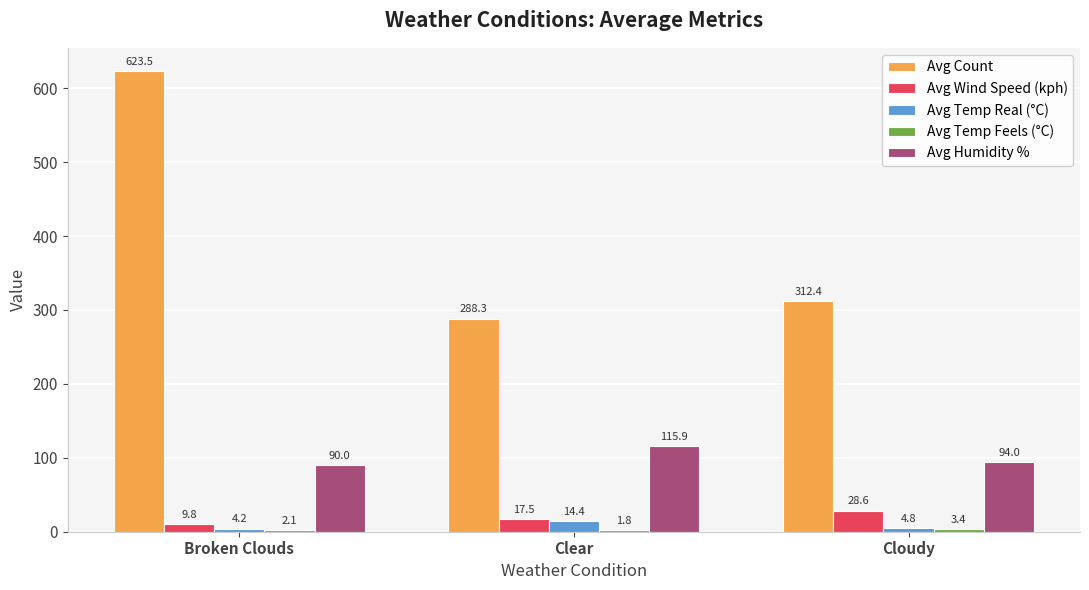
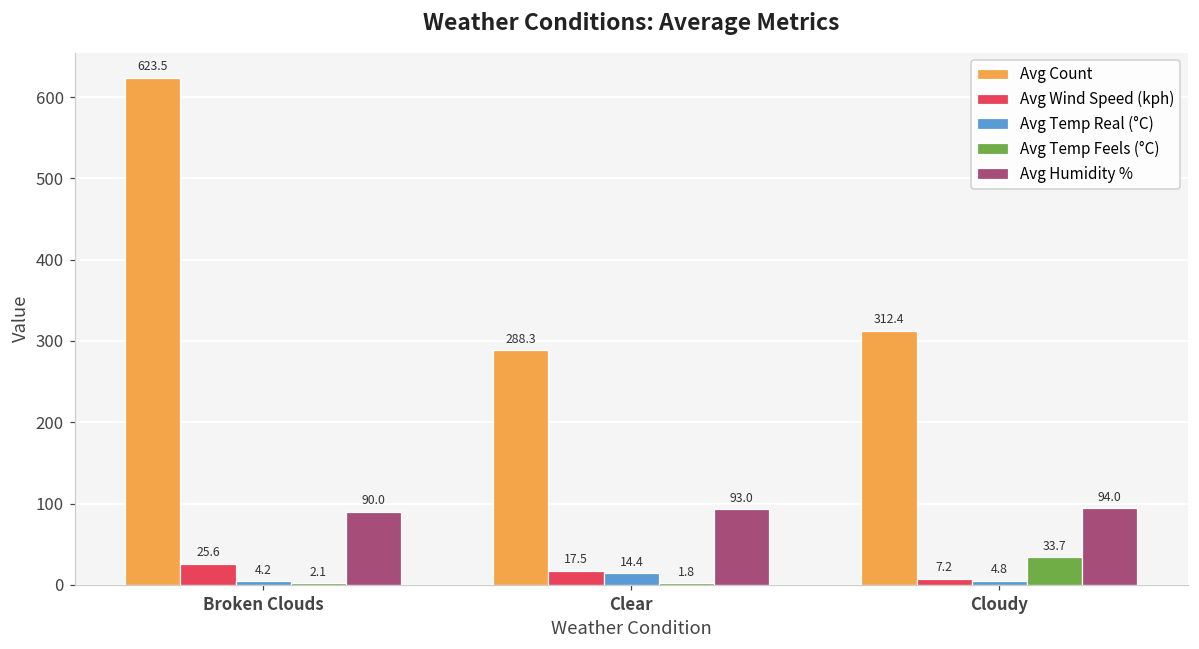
Avg Wind Speed (kph), Broken Clouds: 9.8 -> 25.6
Avg Humidity %, Clear: 115.9 -> 93.0
Avg Wind Speed (kph), Cloudy: 28.6 -> 7.2
Avg Temp Feels (°C), Cloudy: 3.4 -> 33.7
